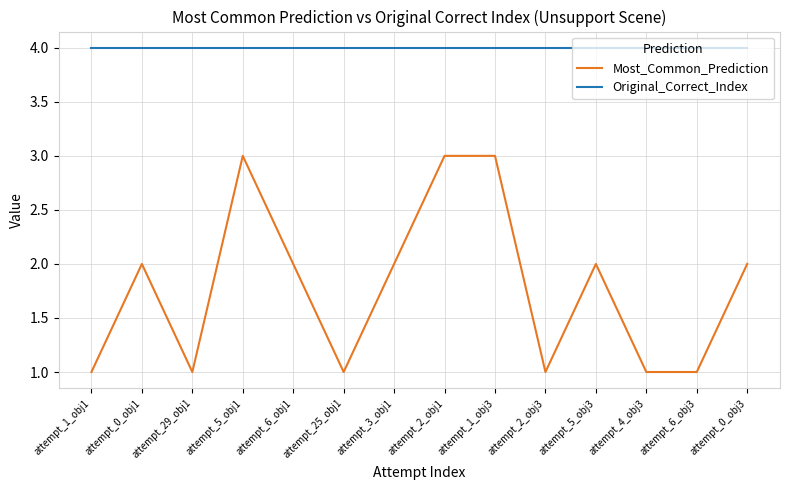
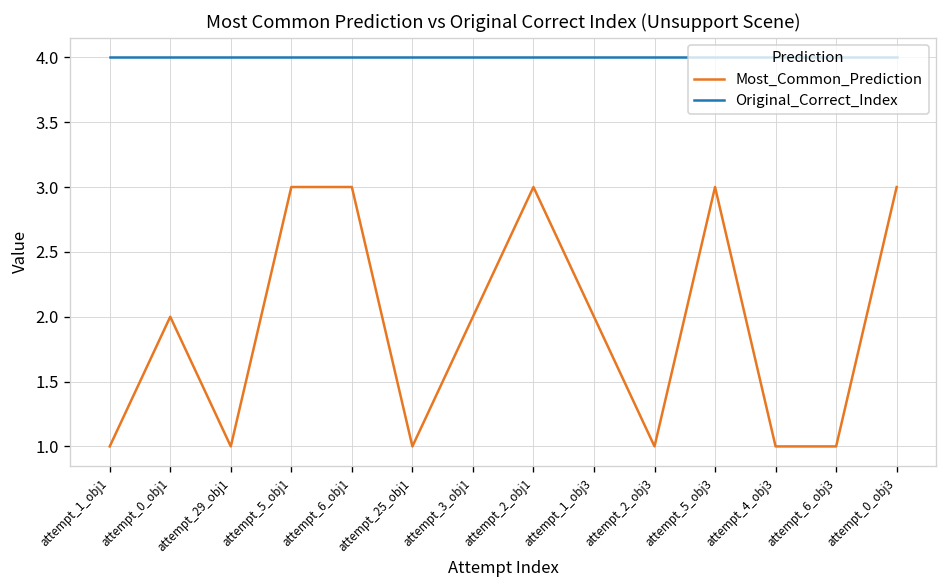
Most_Common_Prediction, attempt_6_obj1: 2 -> 3
Most_Common_Prediction, attempt_1_obj3: 3 -> 2
Most_Common_Prediction, attempt_5_obj3: 2 -> 3
Most_Common_Prediction, attempt_0_obj3: 2 -> 3
